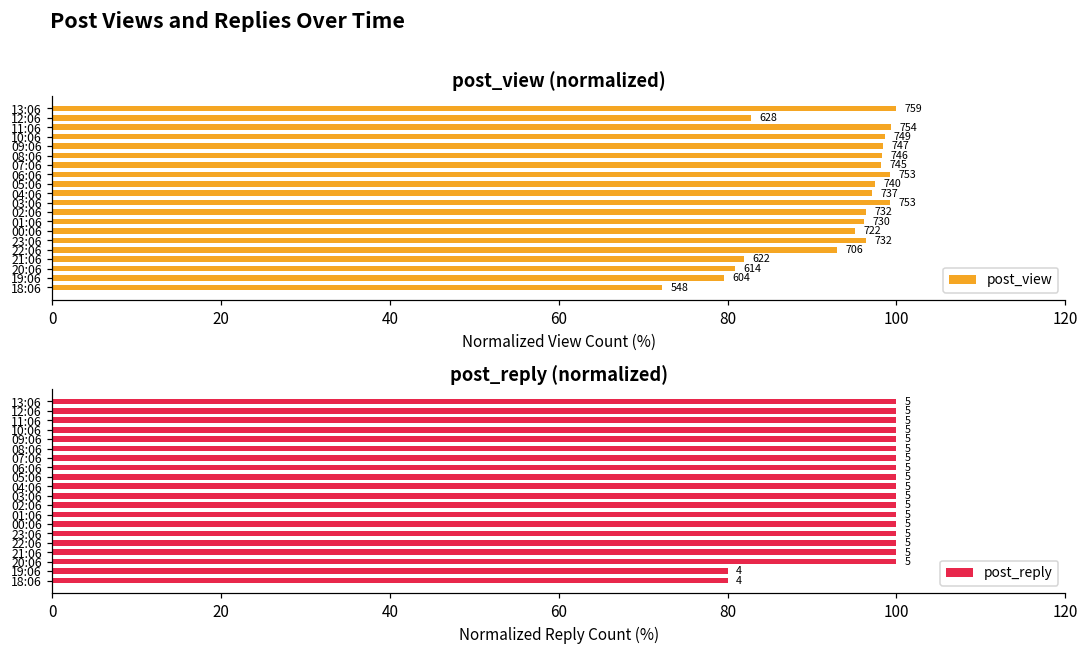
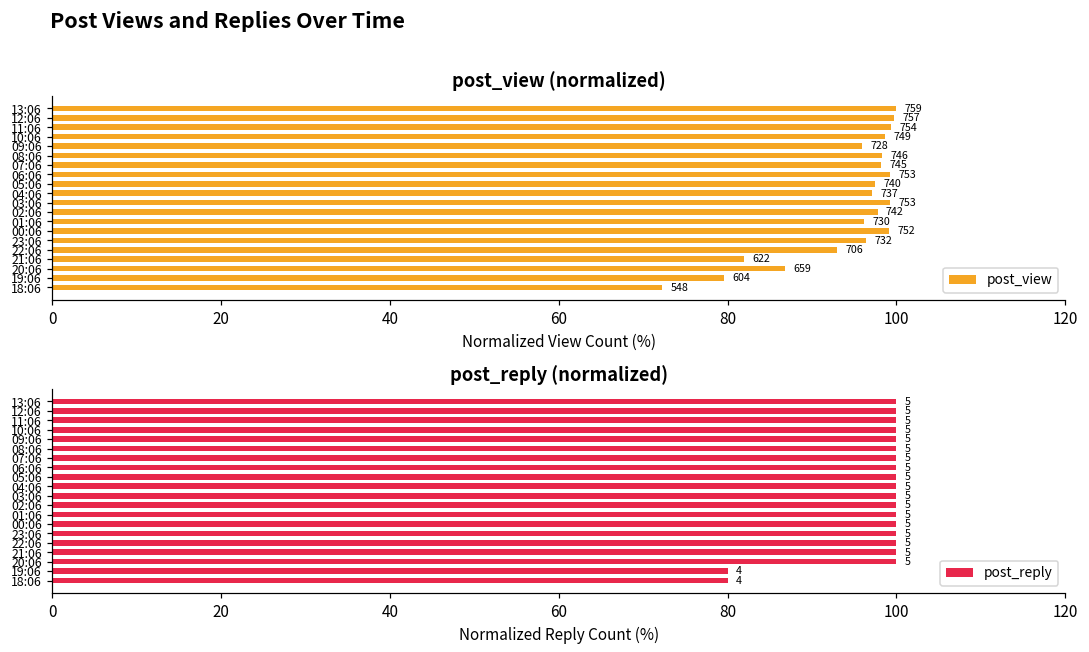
post_view (normalized), 12:06: 628 -> 757
post_view (normalized), 09:06: 747 -> 728
post_view (normalized), 02:06: 732 -> 742
post_view (normalized), 00:06: 722 -> 752
post_view (normalized), 20:06: 614 -> 659
